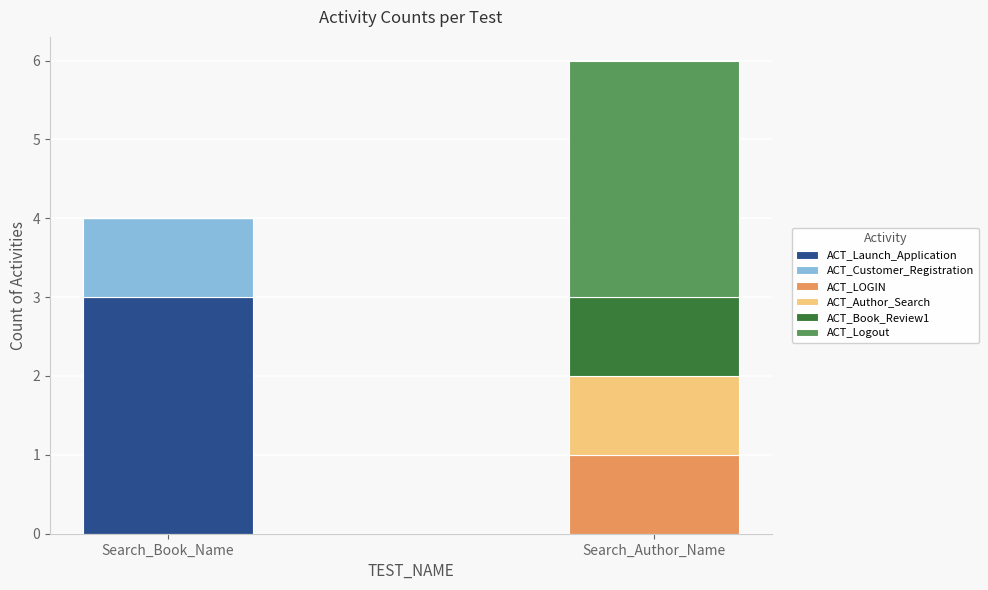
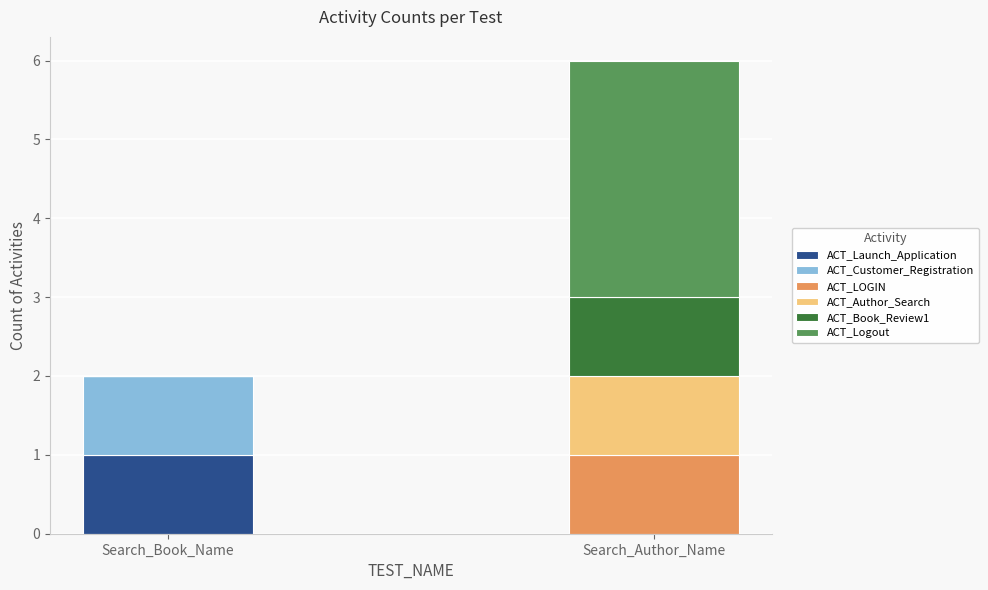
ACT_Launch_Application, Search_Book_Name: 3 -> 1
